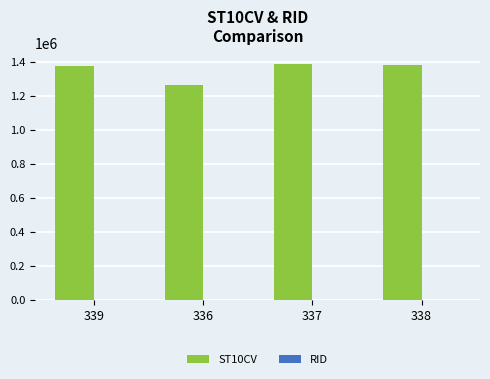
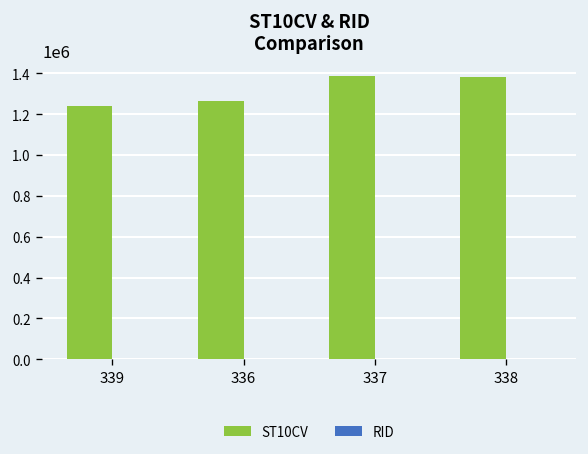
ST10CV, 339: 1380000 -> 1240000
